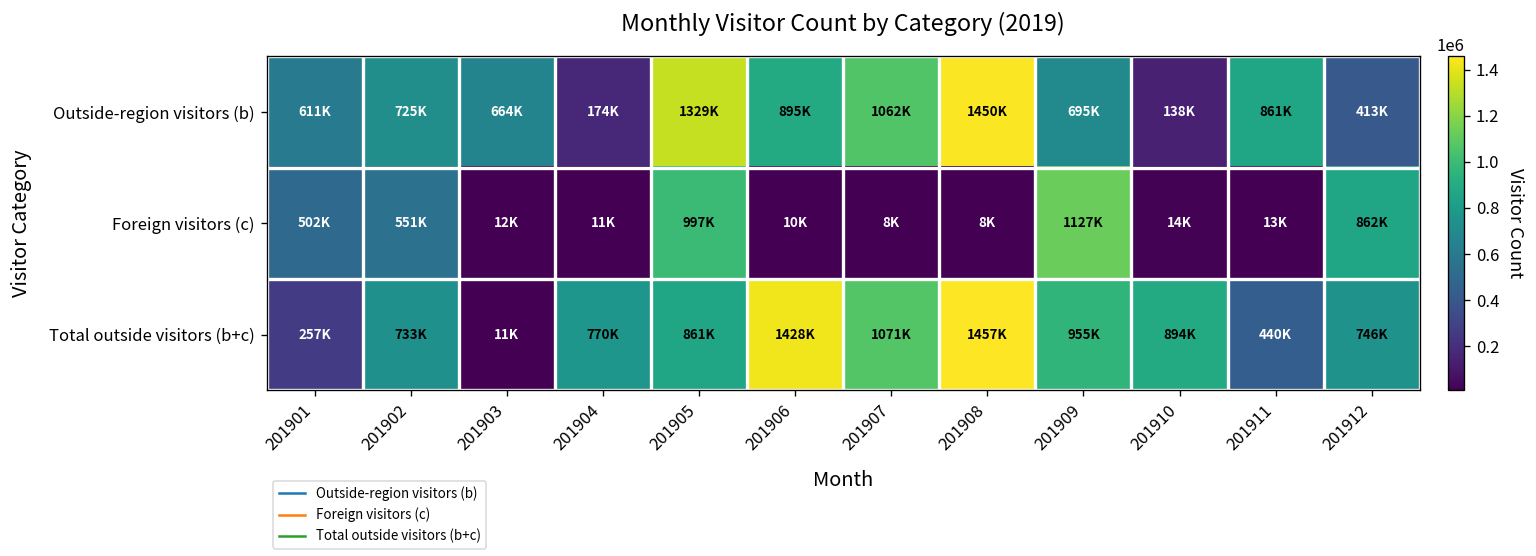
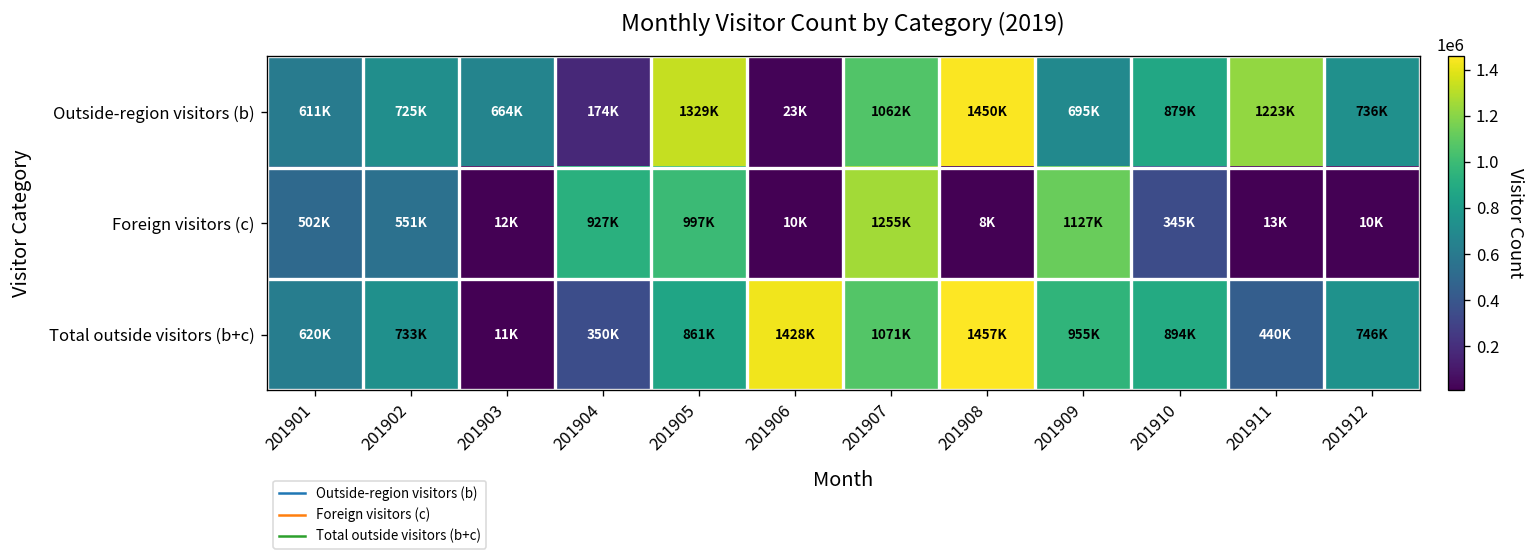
Outside-region visitors (b), 201906: 895K -> 23K
Outside-region visitors (b), 201910: 138K -> 879K
Outside-region visitors (b), 201911: 861K -> 1223K
Outside-region visitors (b), 201912: 413K -> 736K
Foreign visitors (c), 201904: 11K -> 927K
Foreign visitors (c), 201907: 8K -> 1255K
Foreign visitors (c), 201910: 14K -> 345K
Foreign visitors (c), 201912: 862K -> 10K
Total outside visitors (b+c), 201901: 257K -> 620K
Total outside visitors (b+c), 201904: 770K -> 350K
